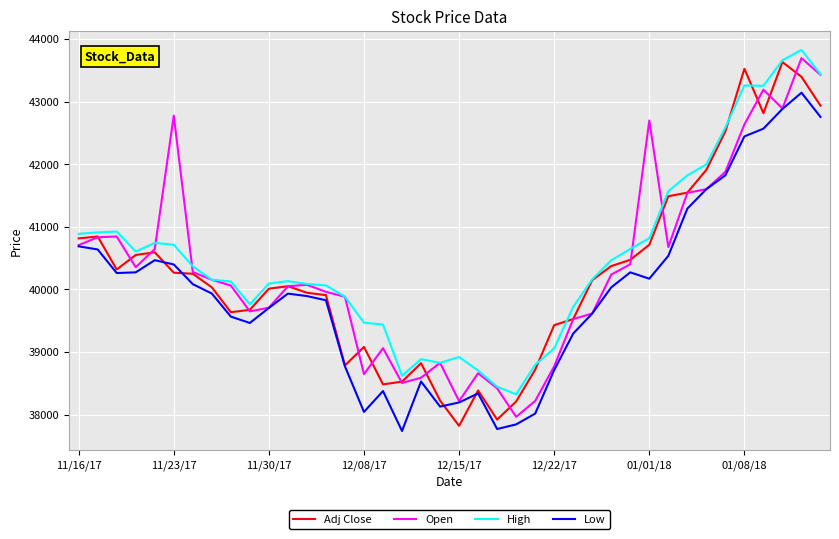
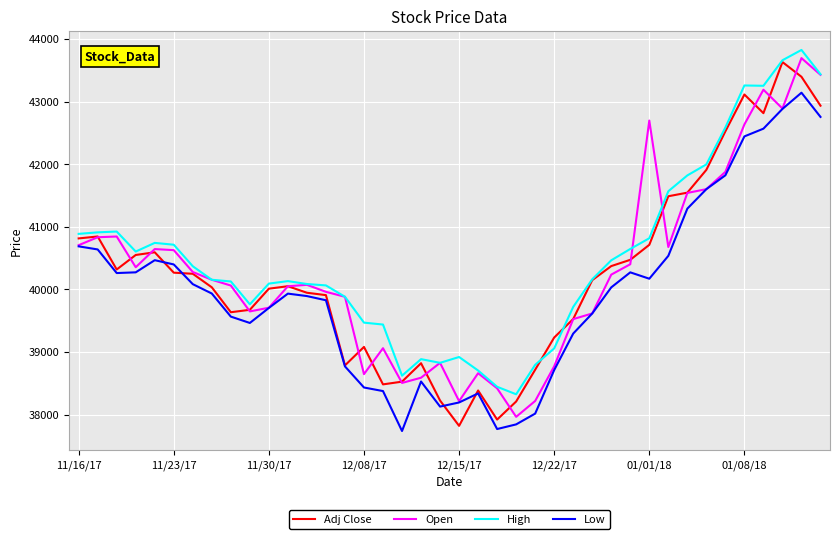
Open, 11/23/17: 42800 -> 40600
Low, 12/08/17: 38000 -> 38400
Adj Close, 12/22/17: 39400 -> 39200
Adj Close, 01/08/18: 43500 -> 43100
